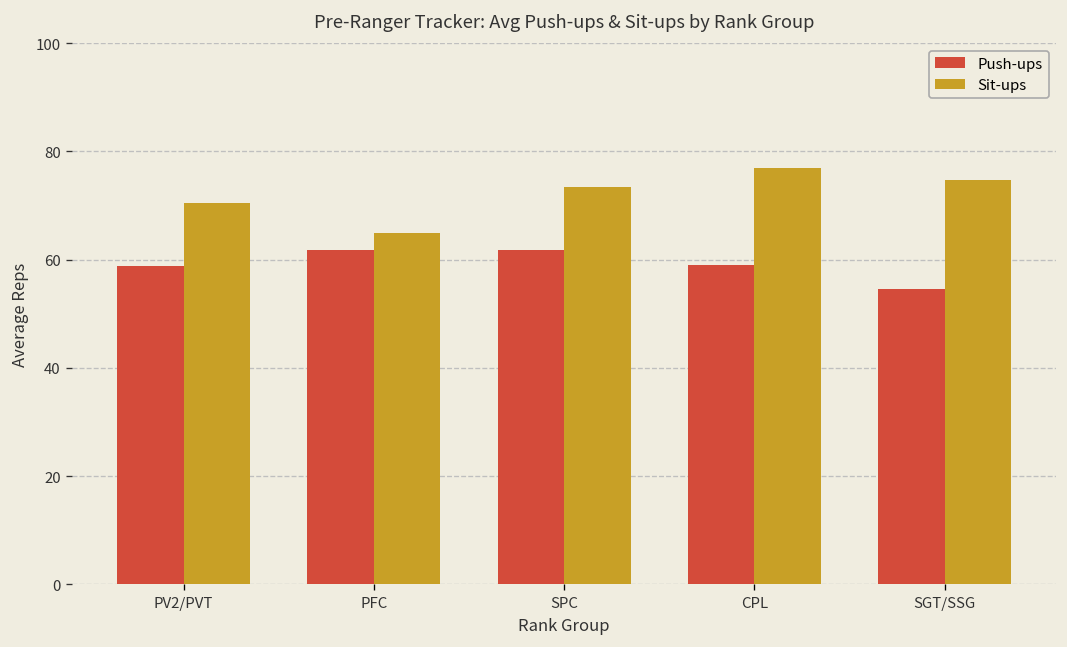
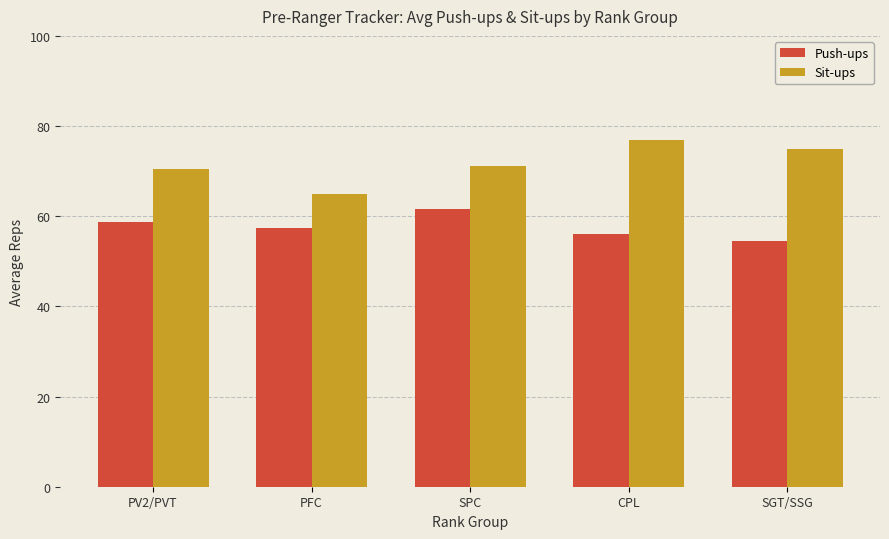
Push-ups, PFC: 62 -> 57
Sit-ups, SPC: 74 -> 71
Push-ups, CPL: 59 -> 56
